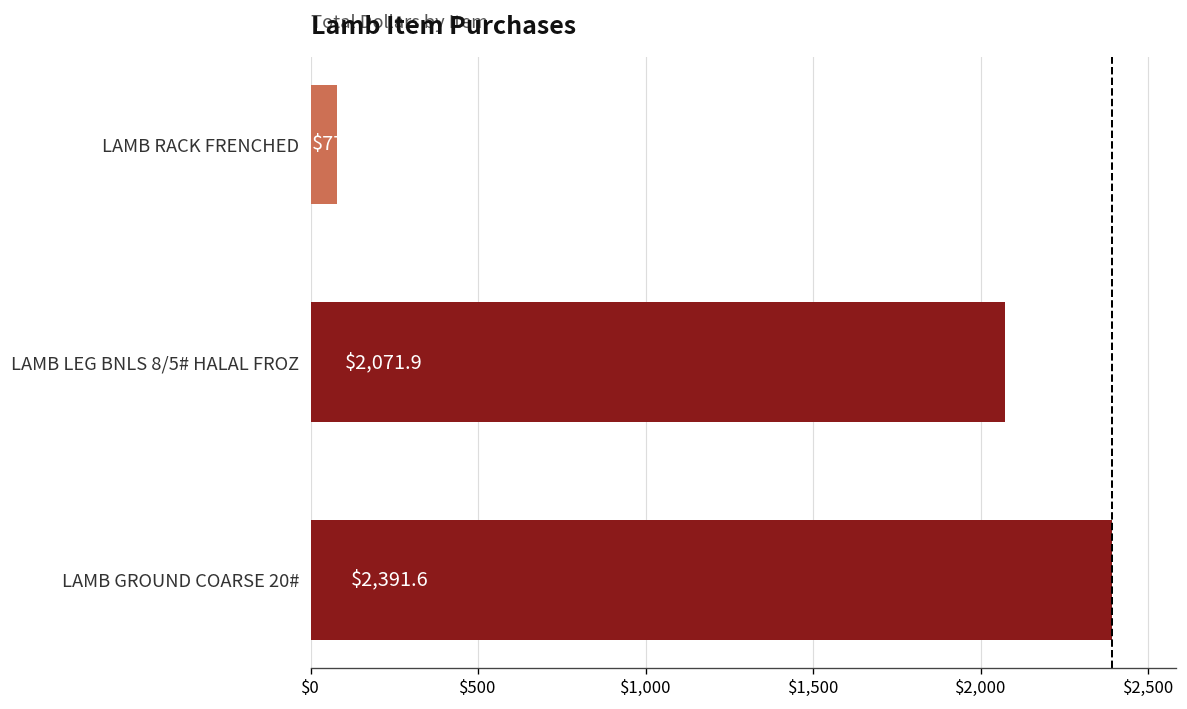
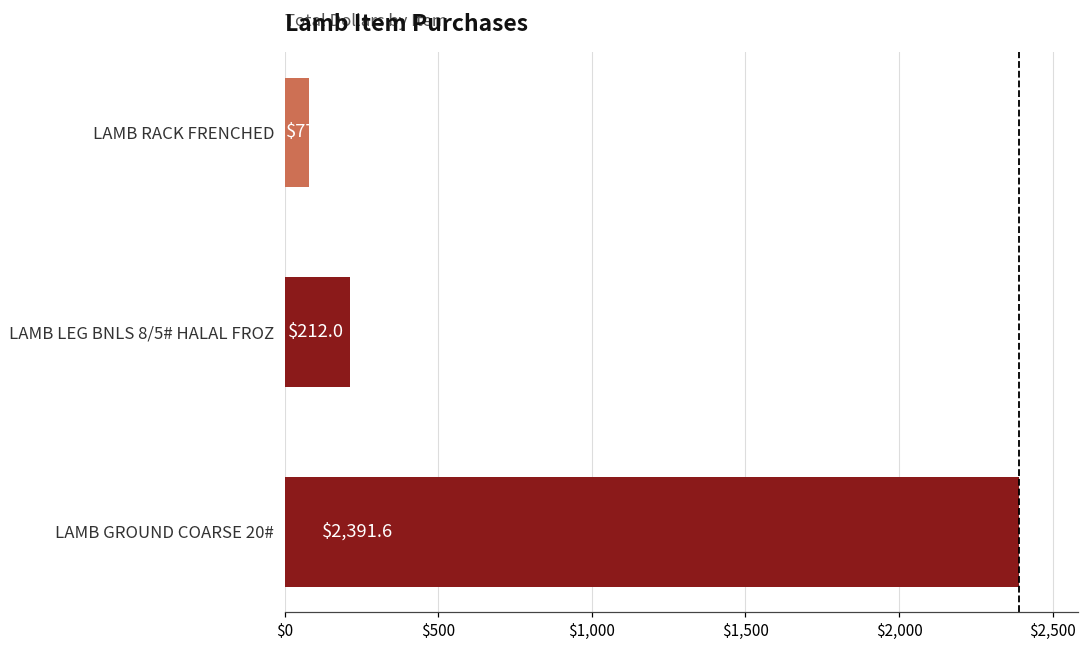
LAMB LEG BNLS 8/5# HALAL FROZ: $2,071.9 -> $212.0
